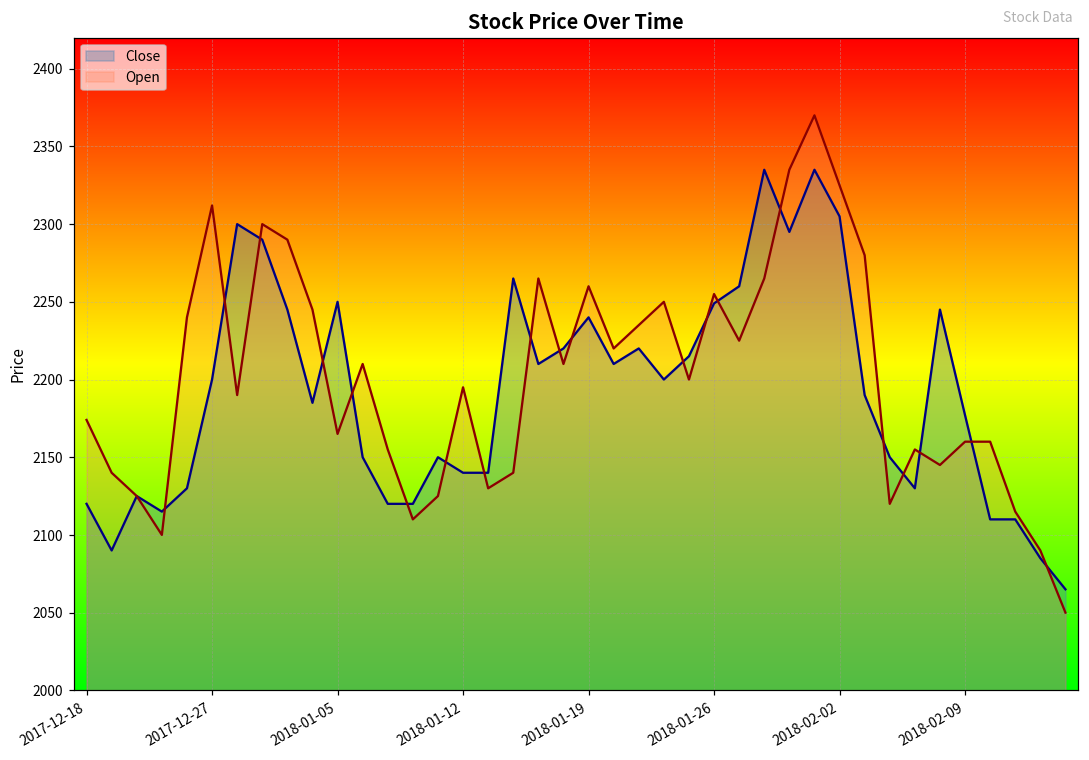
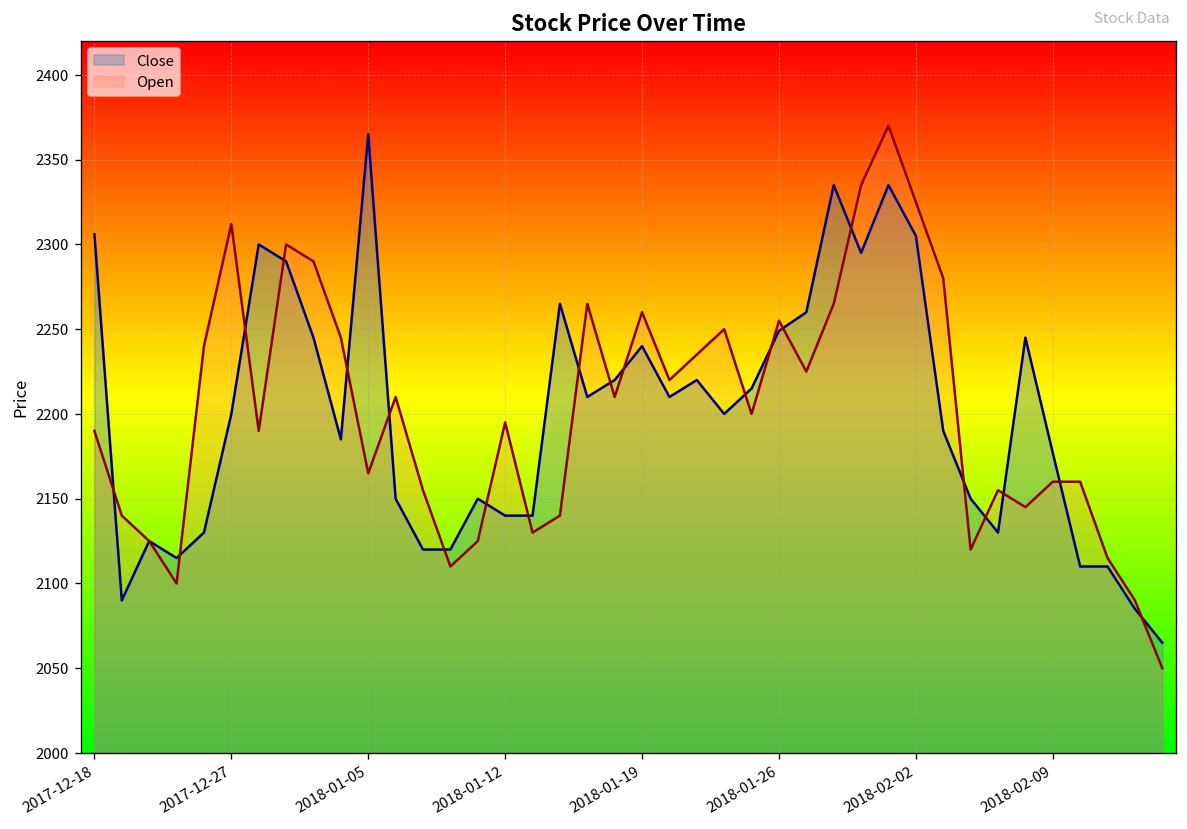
Close, 2017-12-18: 2120 -> 2306
Open, 2017-12-18: 2174 -> 2190
Close, 2018-01-05: 2250 -> 2365
